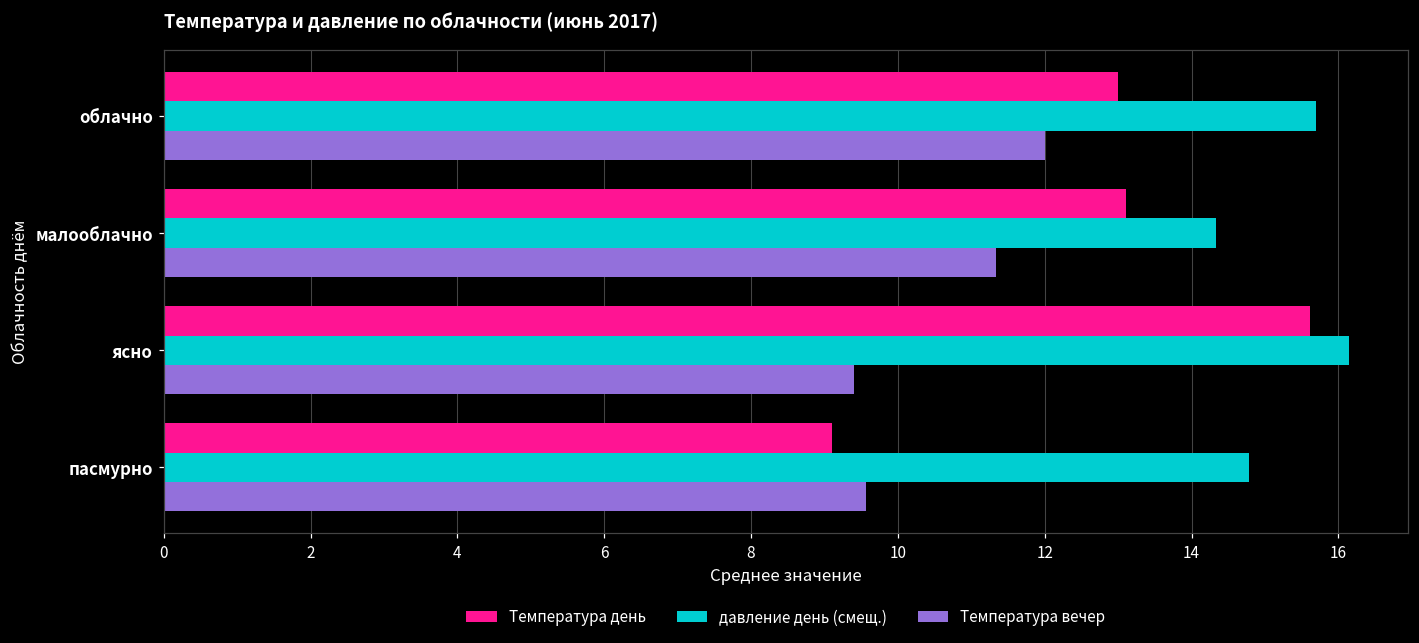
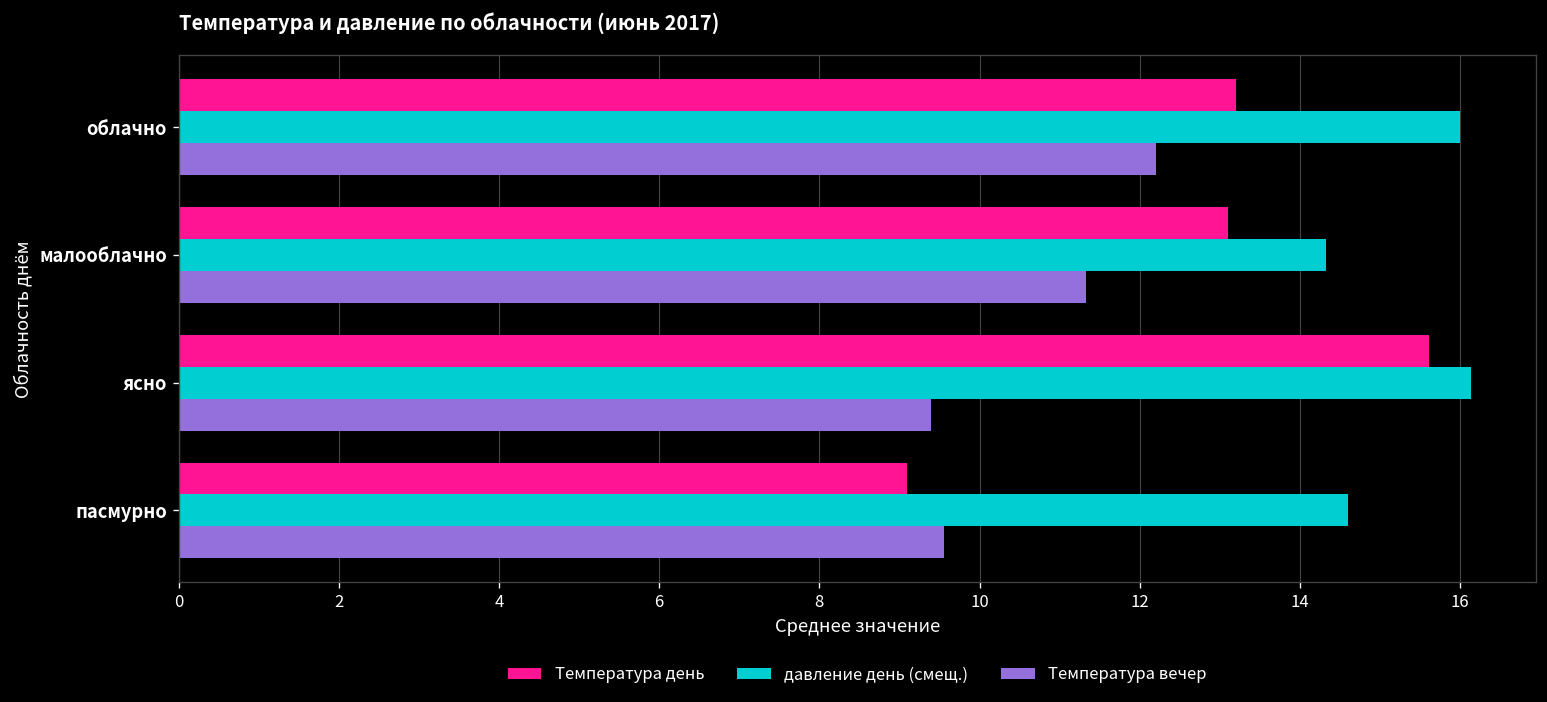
Температура день, облачно: 13.0 -> 13.2
давление день (смещ.), облачно: 15.7 -> 16.0
Температура вечер, облачно: 12.0 -> 12.2
давление день (смещ.), пасмурно: 14.8 -> 14.6
